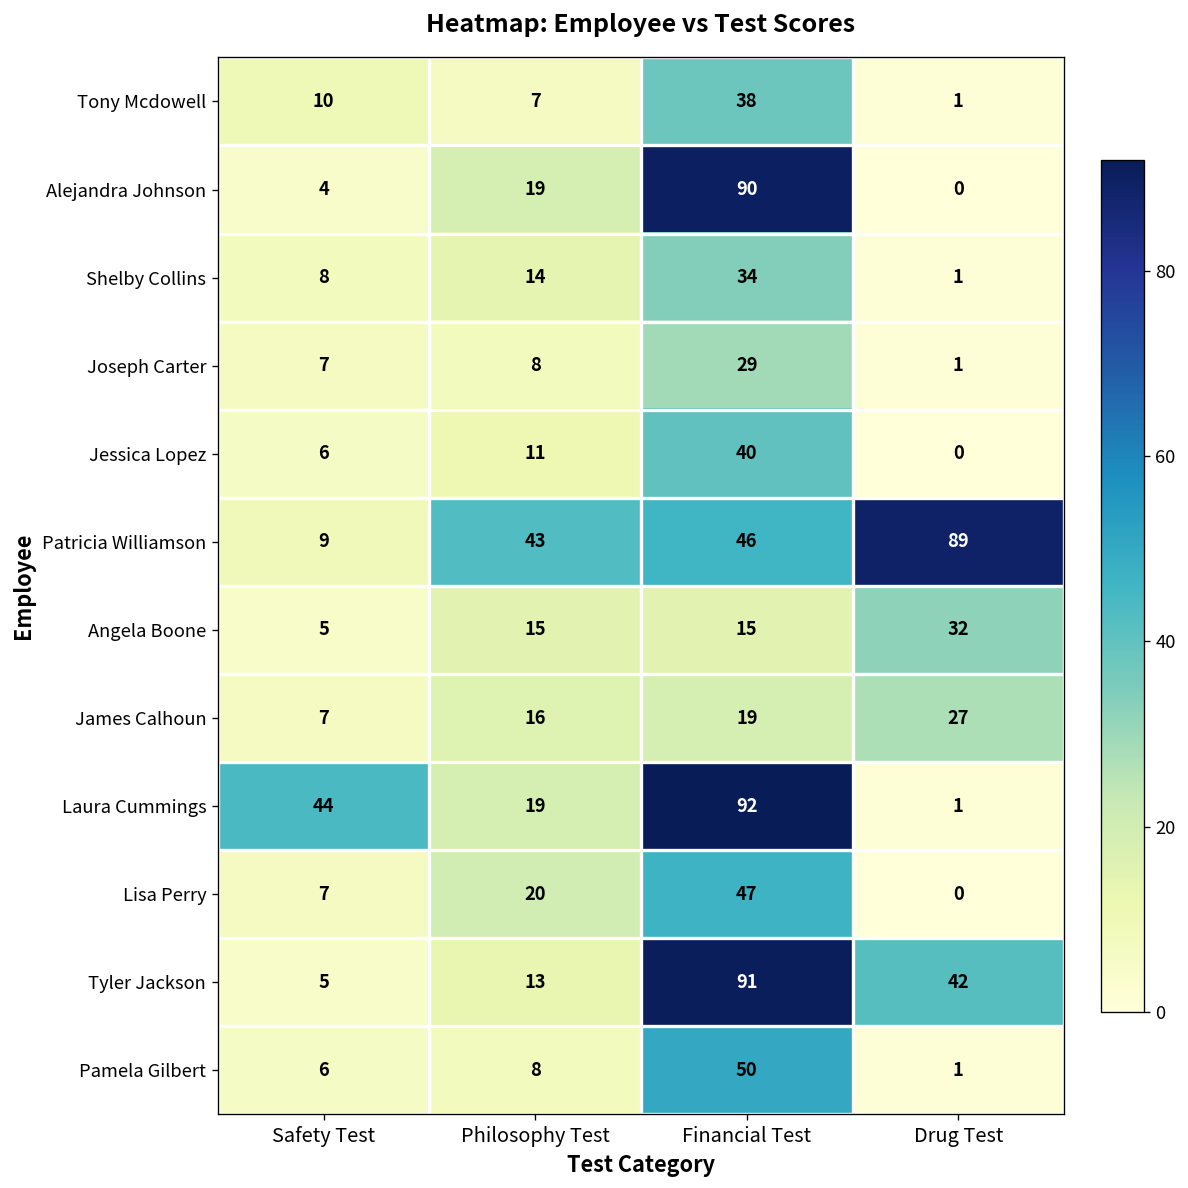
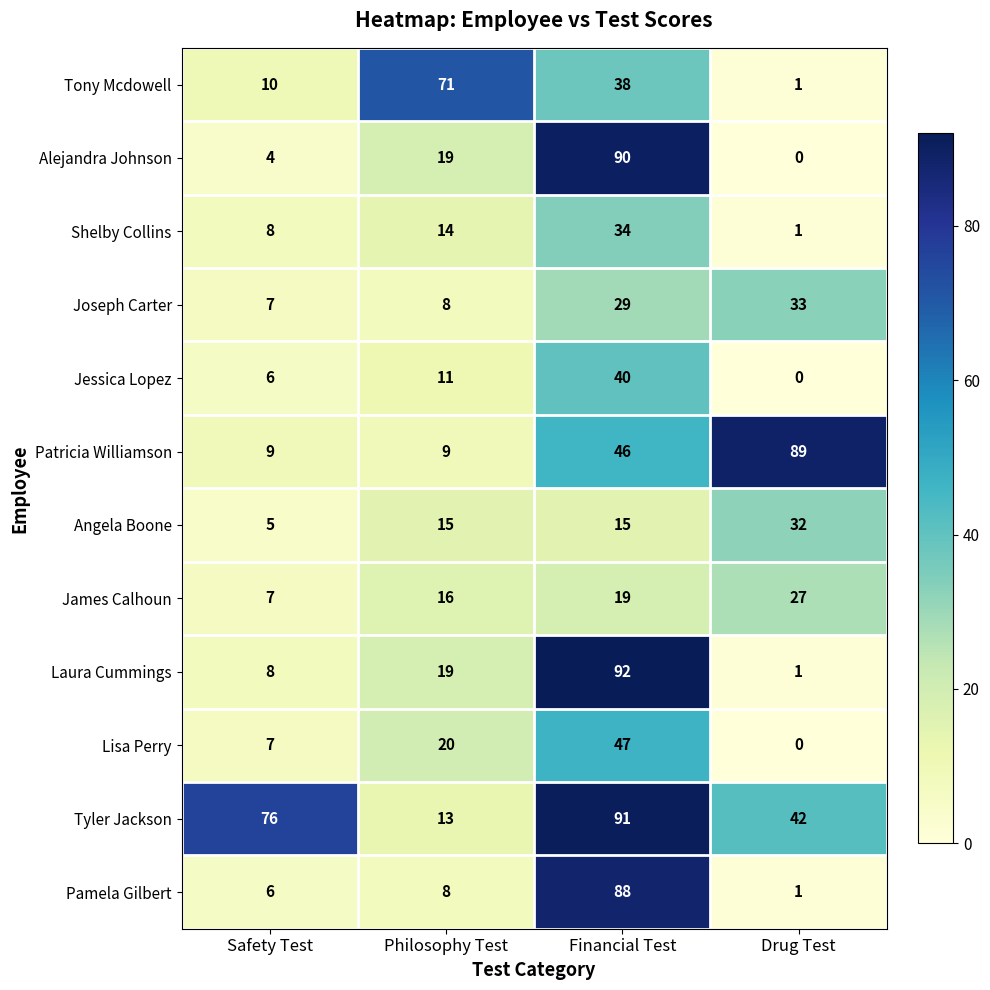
Tony Mcdowell, Philosophy Test: 7 -> 71
Joseph Carter, Drug Test: 1 -> 33
Patricia Williamson, Philosophy Test: 43 -> 9
Laura Cummings, Safety Test: 44 -> 8
Tyler Jackson, Safety Test: 5 -> 76
Pamela Gilbert, Financial Test: 50 -> 88
